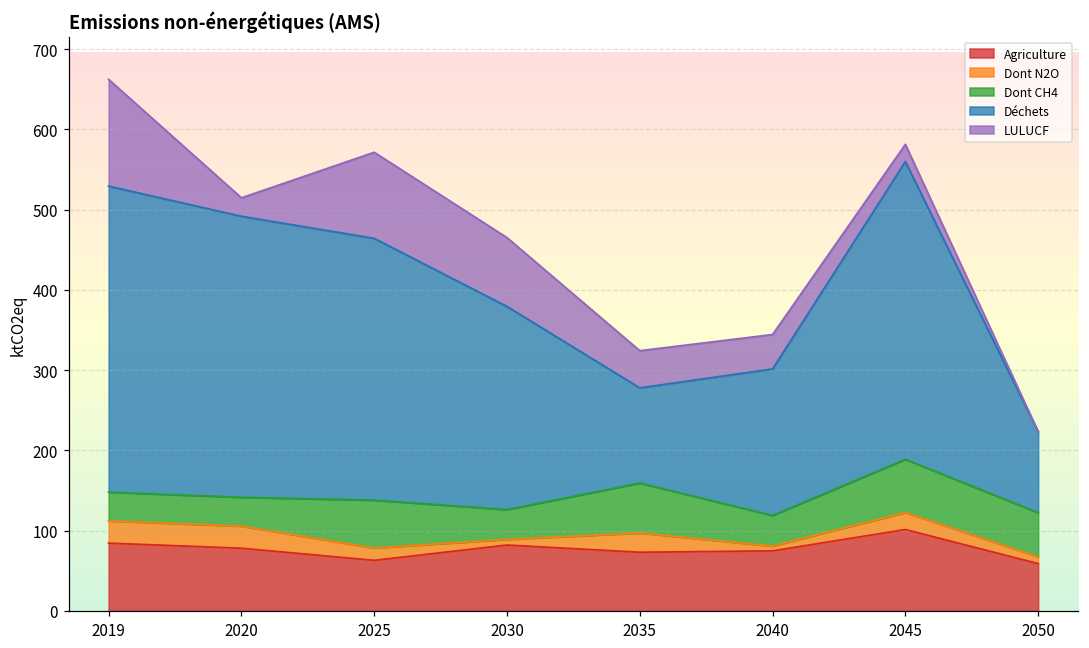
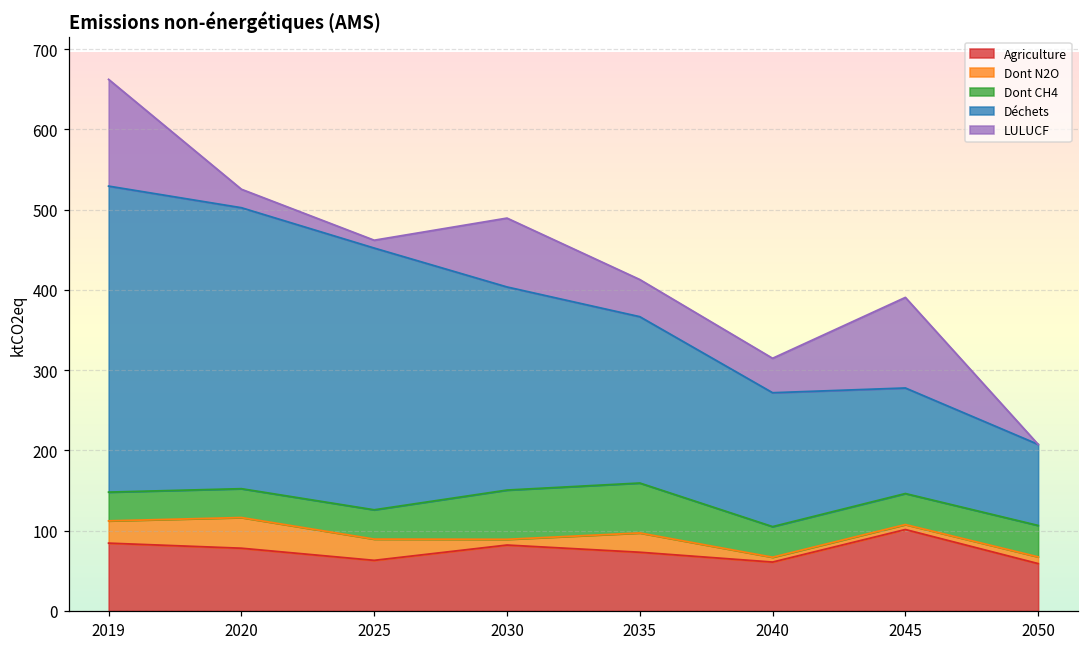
Dont N2O, 2020: 30 -> 40
Dont N2O, 2025: 20 -> 30
Dont CH4, 2025: 60 -> 40
LULUCF, 2025: 110 -> 10
Dont CH4, 2030: 40 -> 60
Déchets, 2035: 120 -> 210
Agriculture, 2040: 70 -> 60
Déchets, 2040: 180 -> 170
Dont N2O, 2045: 20 -> 10
Dont CH4, 2045: 70 -> 40
Déchets, 2045: 370 -> 130
LULUCF, 2045: 20 -> 110
Dont CH4, 2050: 60 -> 40
